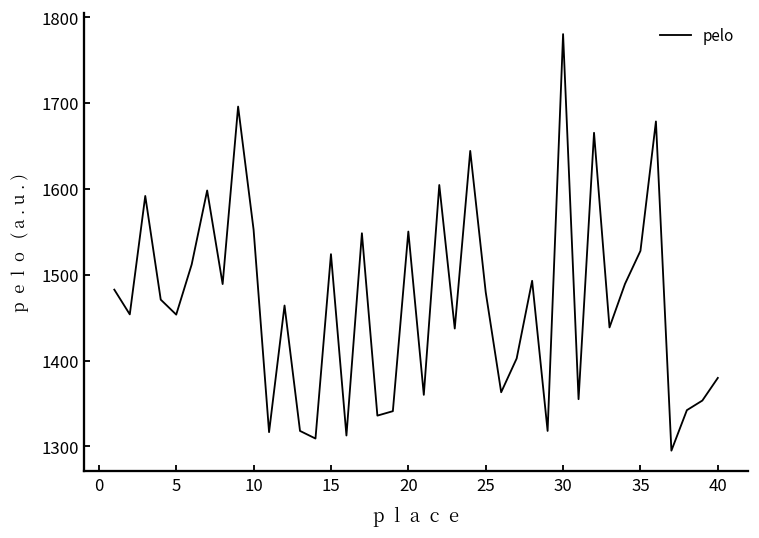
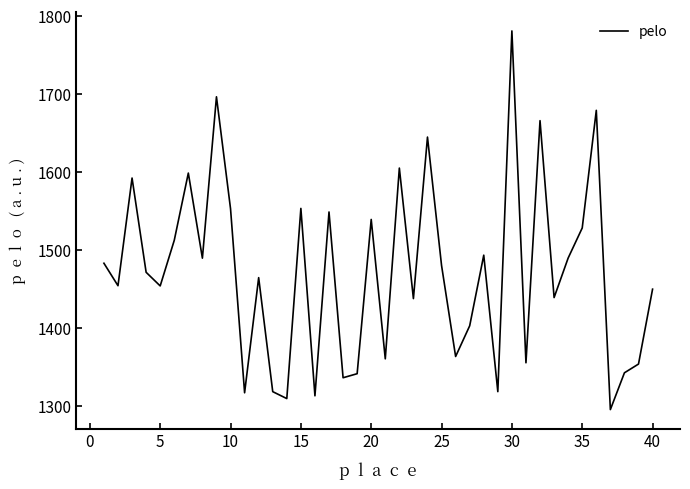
15: 1520 -> 1550
20: 1550 -> 1540
40: 1380 -> 1450
